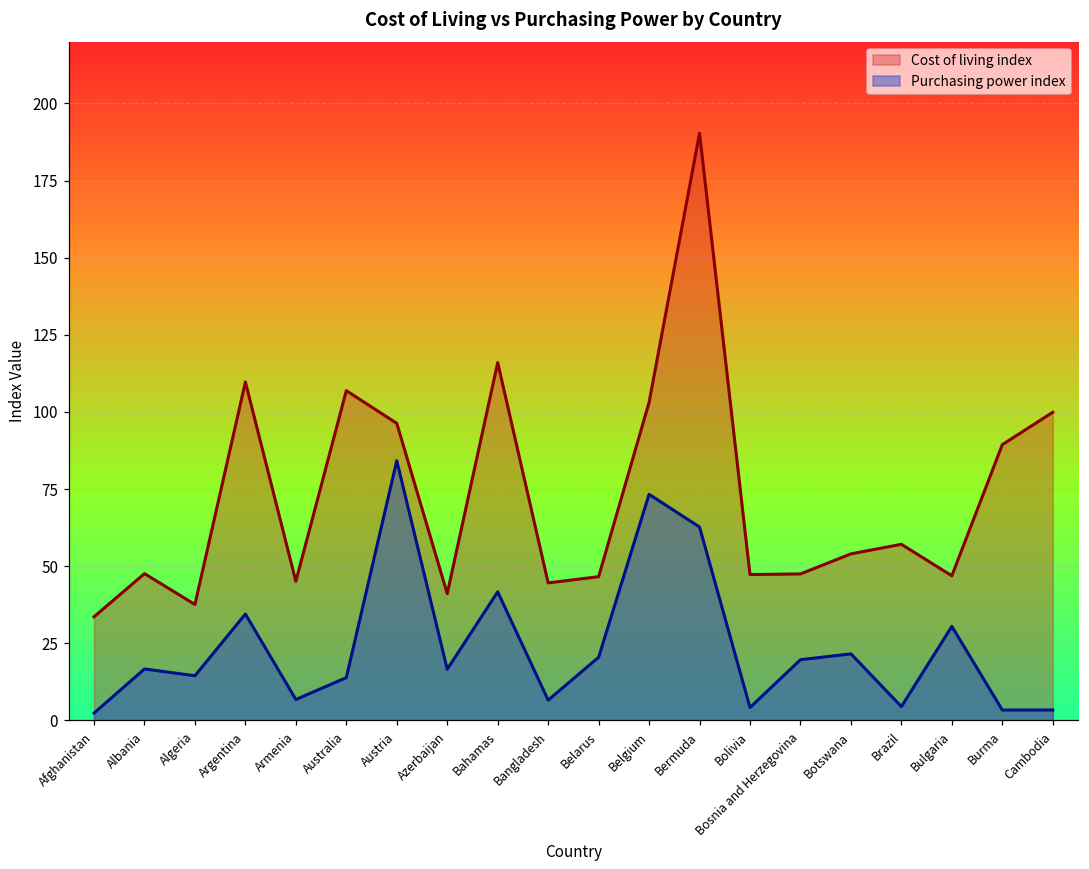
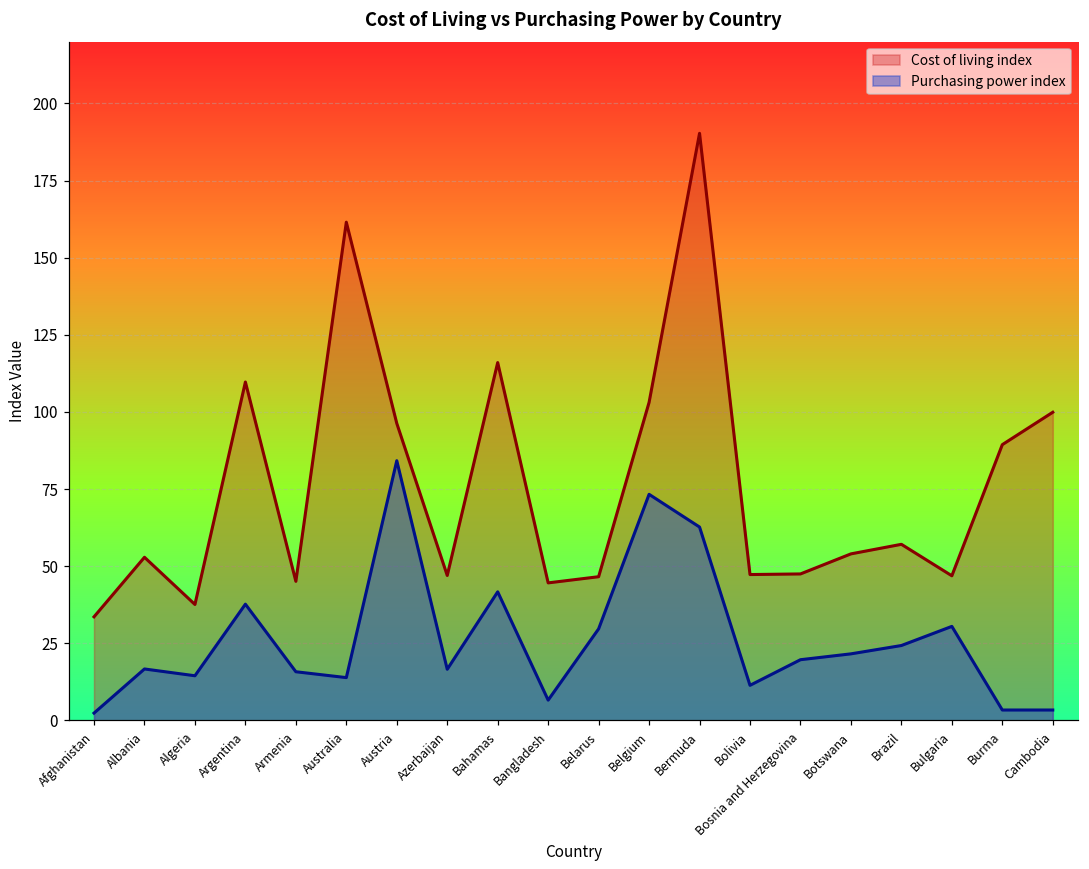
Cost of living index, Albania: 48 -> 53
Purchasing power index, Argentina: 35 -> 38
Purchasing power index, Armenia: 7 -> 16
Cost of living index, Australia: 107 -> 162
Cost of living index, Azerbaijan: 41 -> 47
Purchasing power index, Belarus: 21 -> 30
Purchasing power index, Bolivia: 4 -> 11
Purchasing power index, Brazil: 5 -> 24
